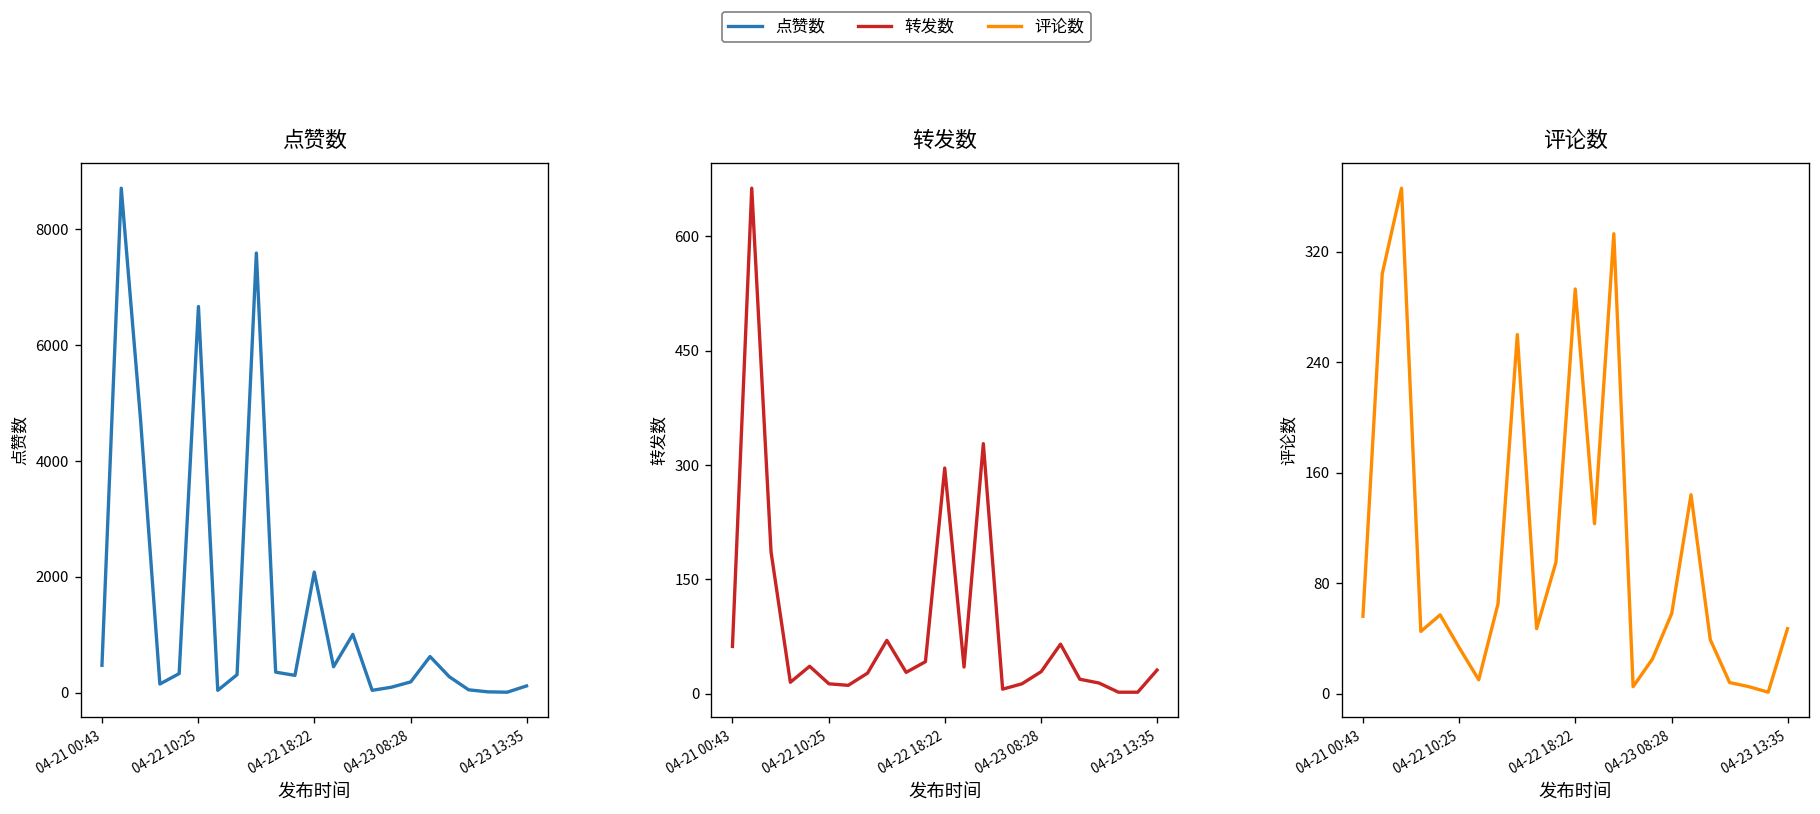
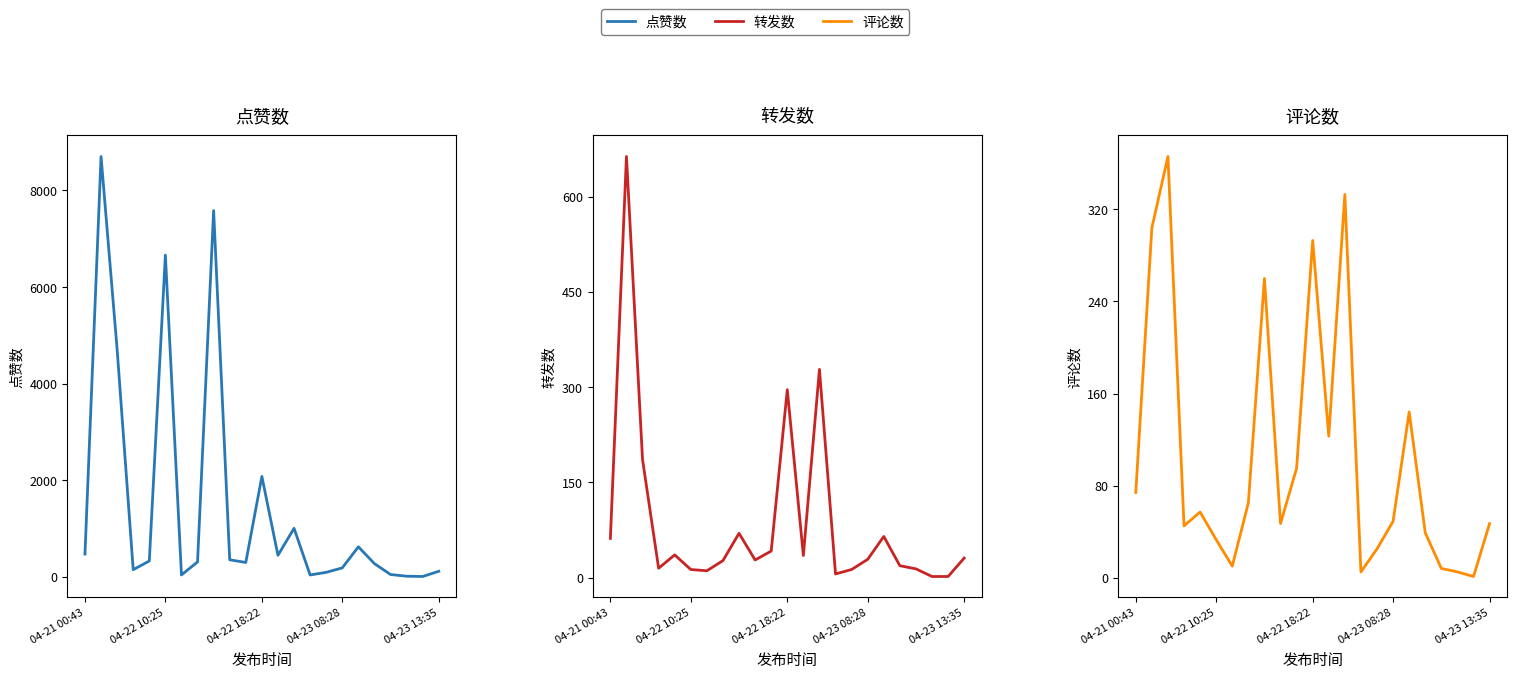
评论数, 04-21 00:43: 56 -> 74
评论数, 04-23 08:28: 58 -> 49
